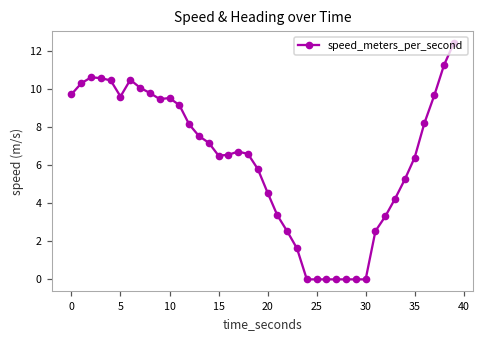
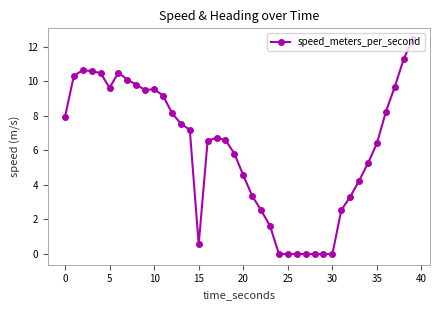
0: 9.7 -> 7.9
15: 6.5 -> 0.6
